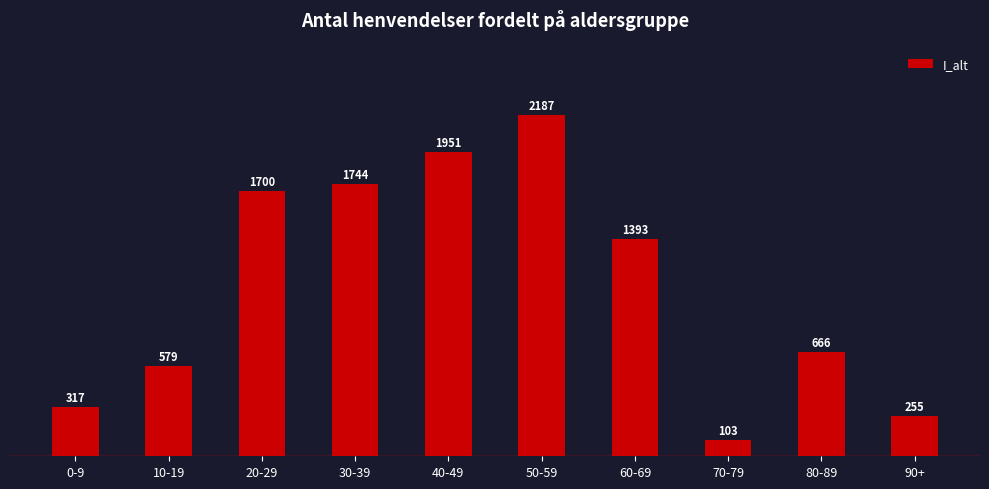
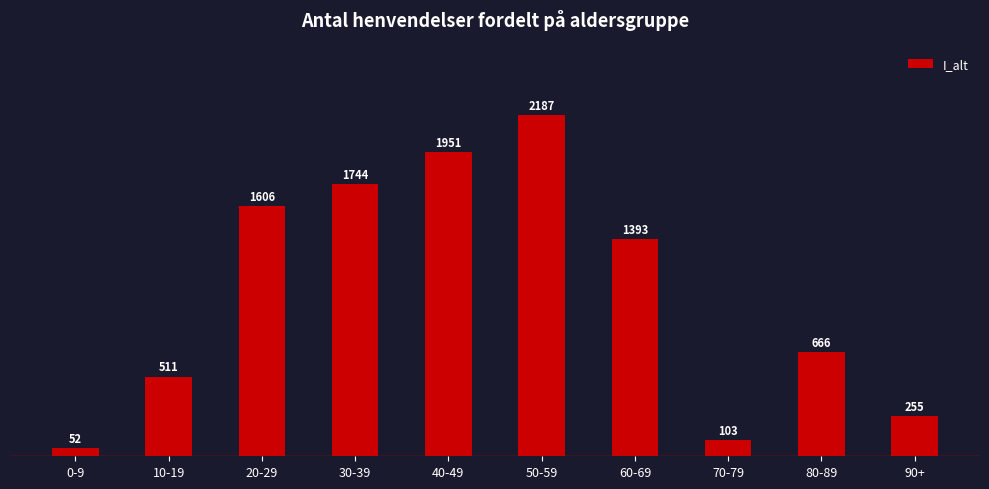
0-9: 317 -> 52
10-19: 579 -> 511
20-29: 1700 -> 1606
